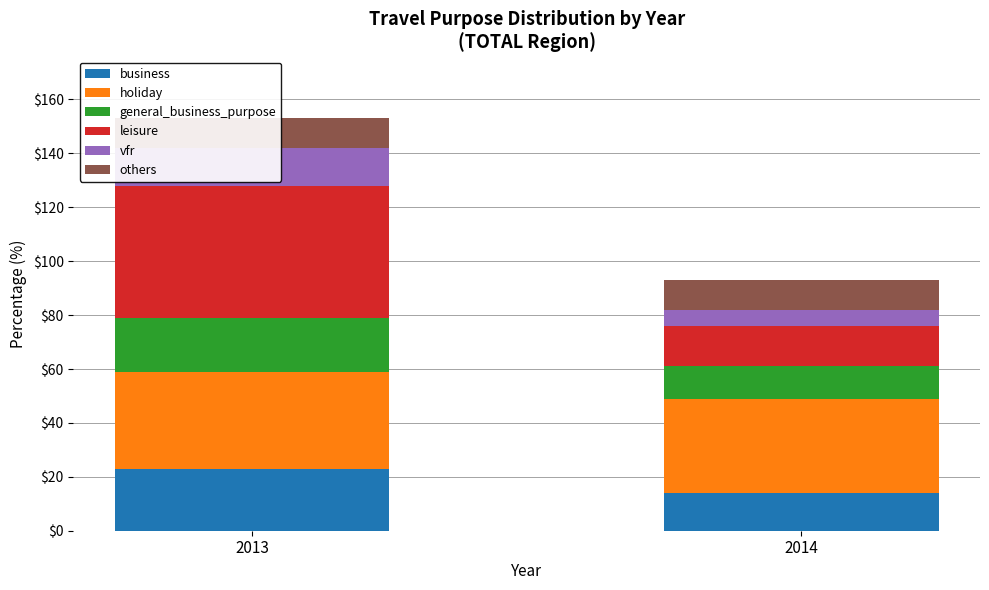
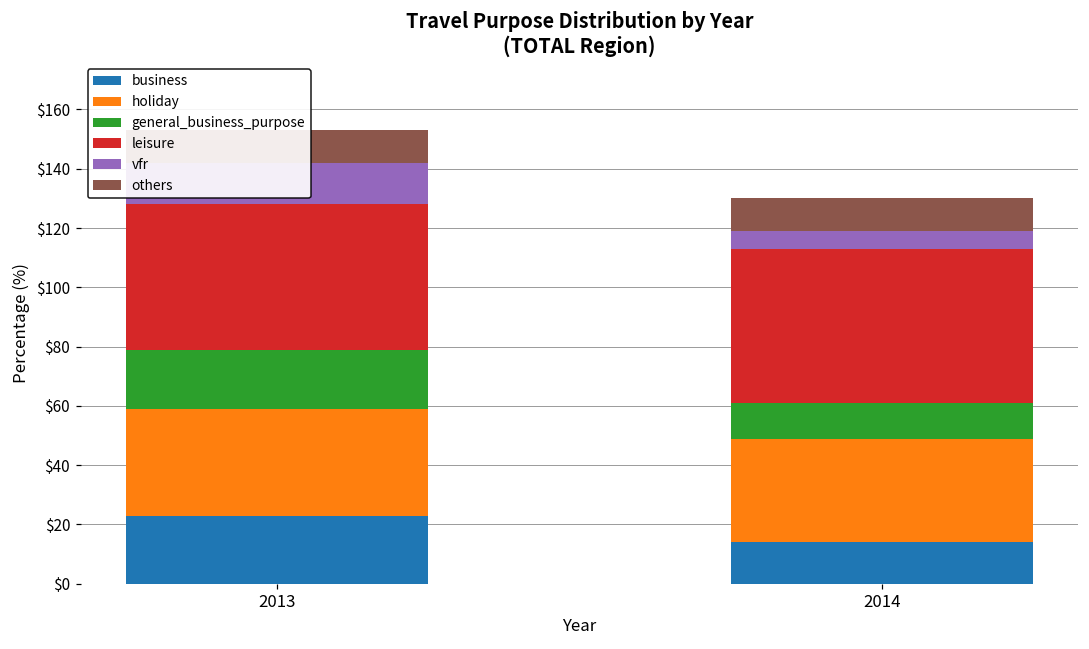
leisure, 2014: $15 -> $52
